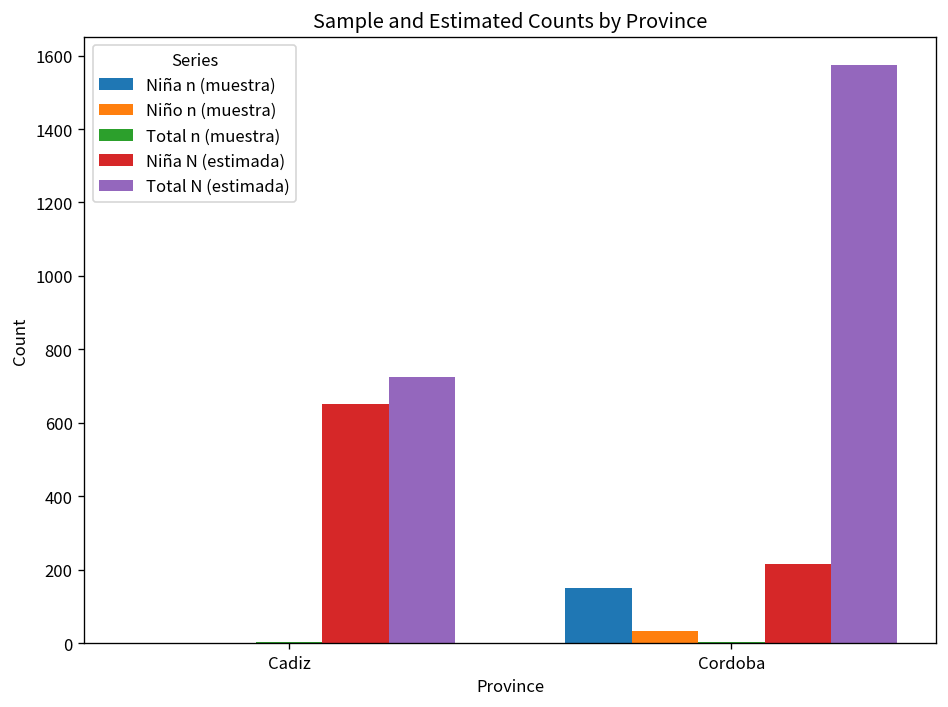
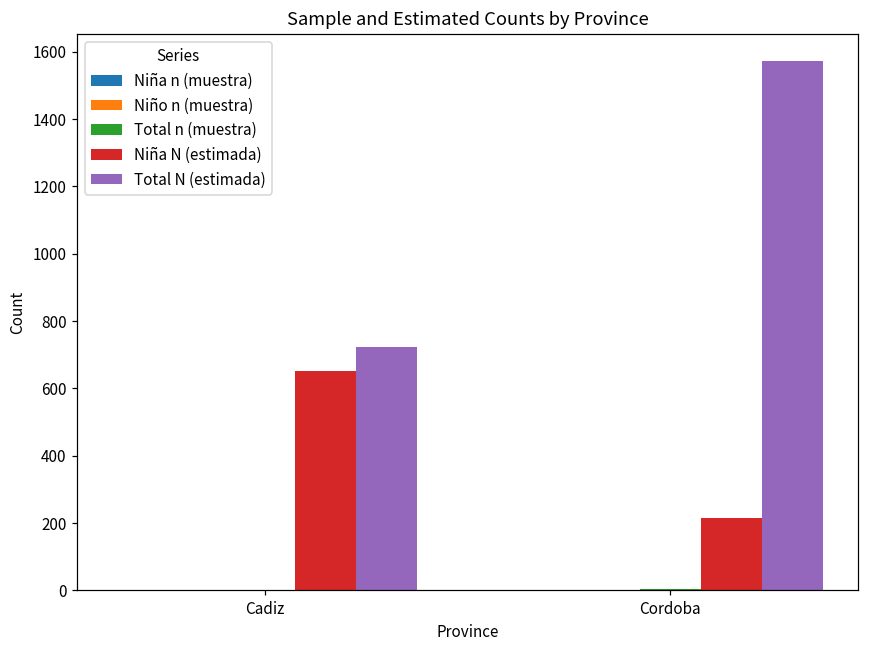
Niña n (muestra), Cordoba: 150 -> 0
Niño n (muestra), Cordoba: 30 -> 0
